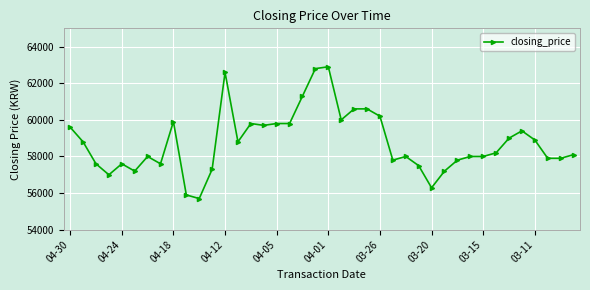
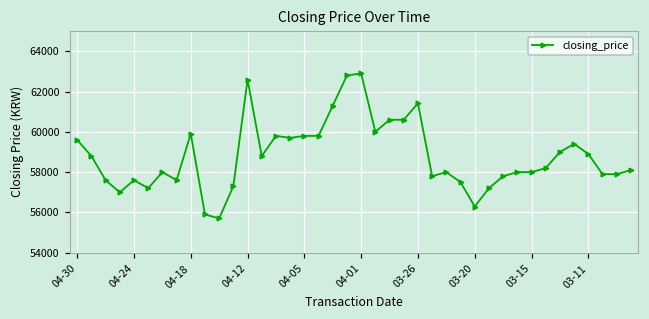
03-26: 60200 -> 61400
